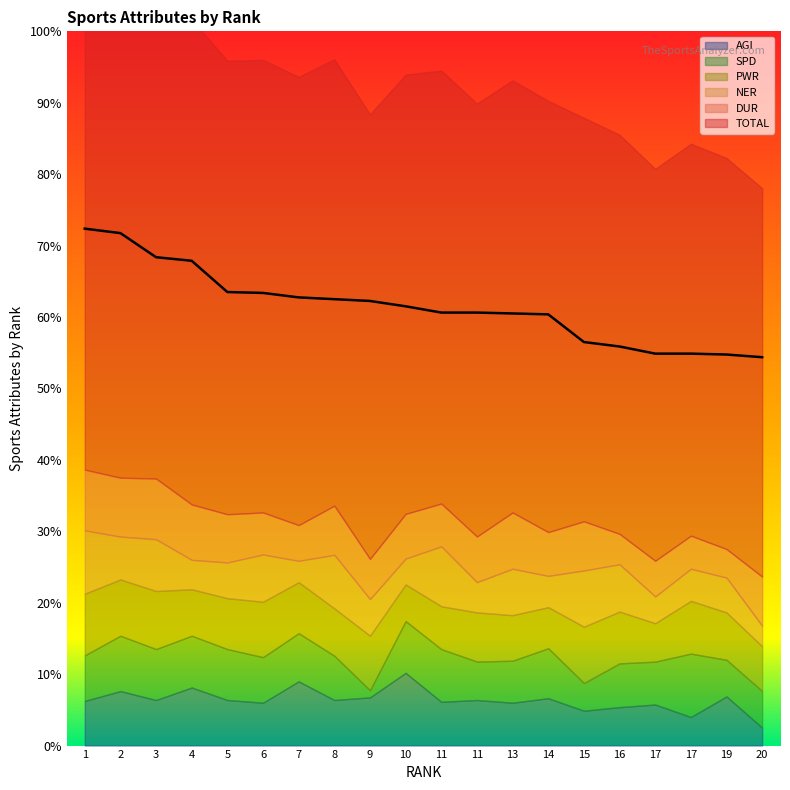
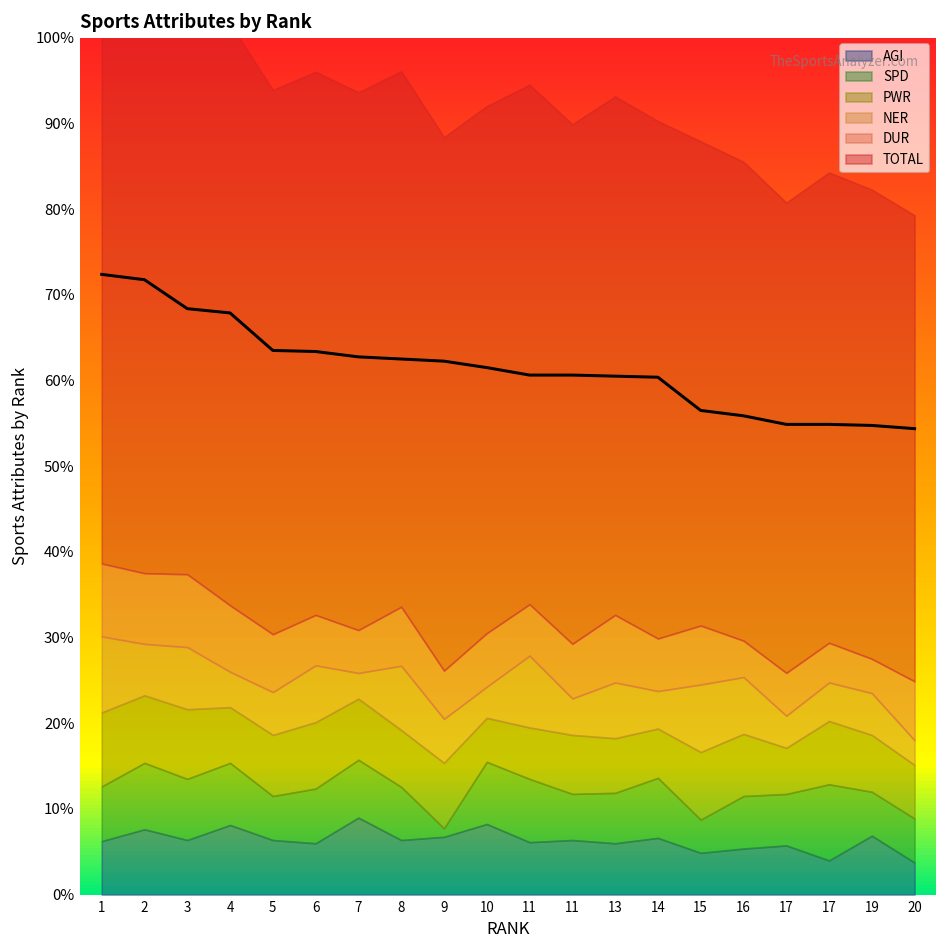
SPD, 5: 7% -> 5%
AGI, 10: 10% -> 8%
AGI, 20: 3% -> 4%
